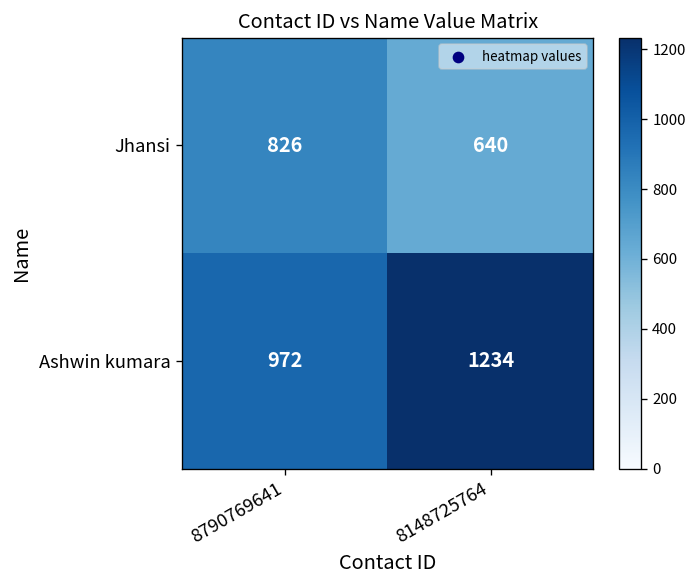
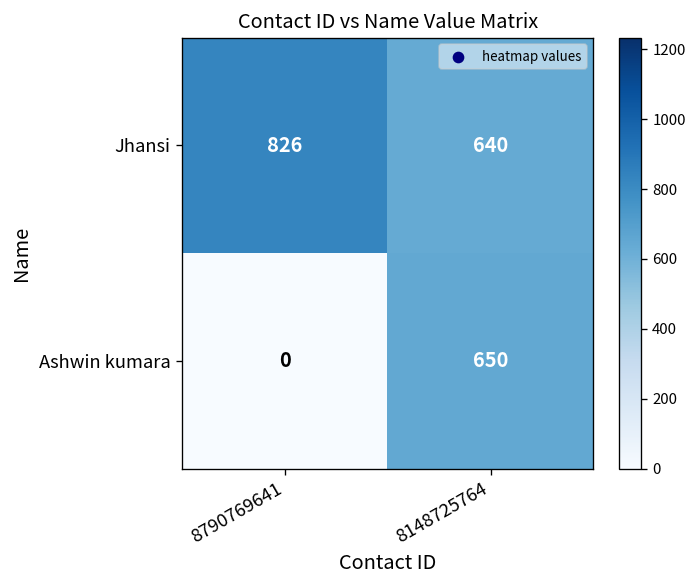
Ashwin kumara, 8790769641: 972 -> 0
Ashwin kumara, 8148725764: 1234 -> 650
